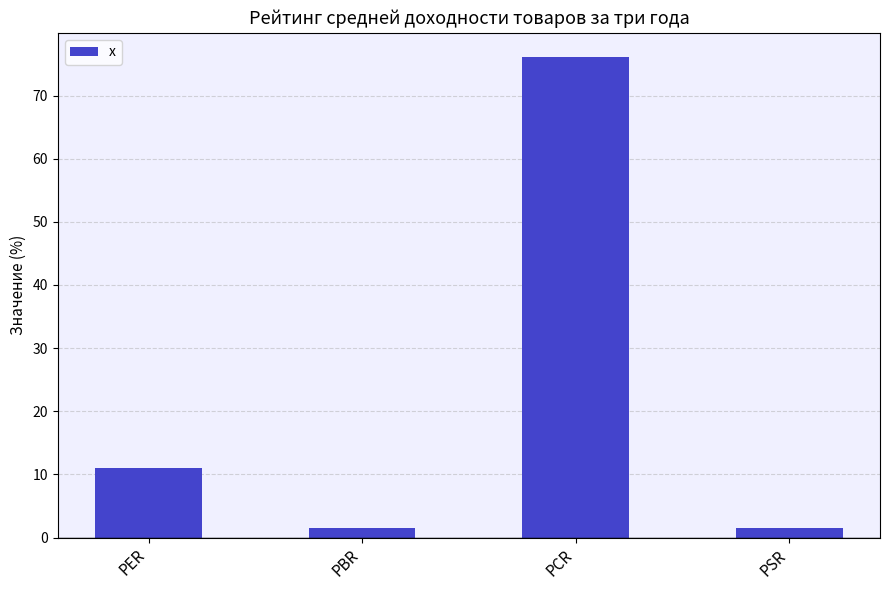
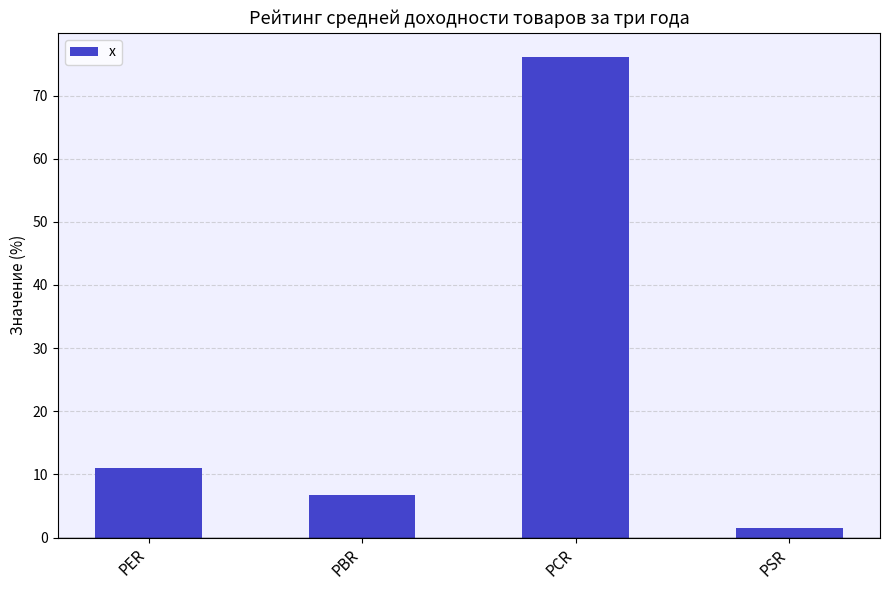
PBR: 2 -> 7
